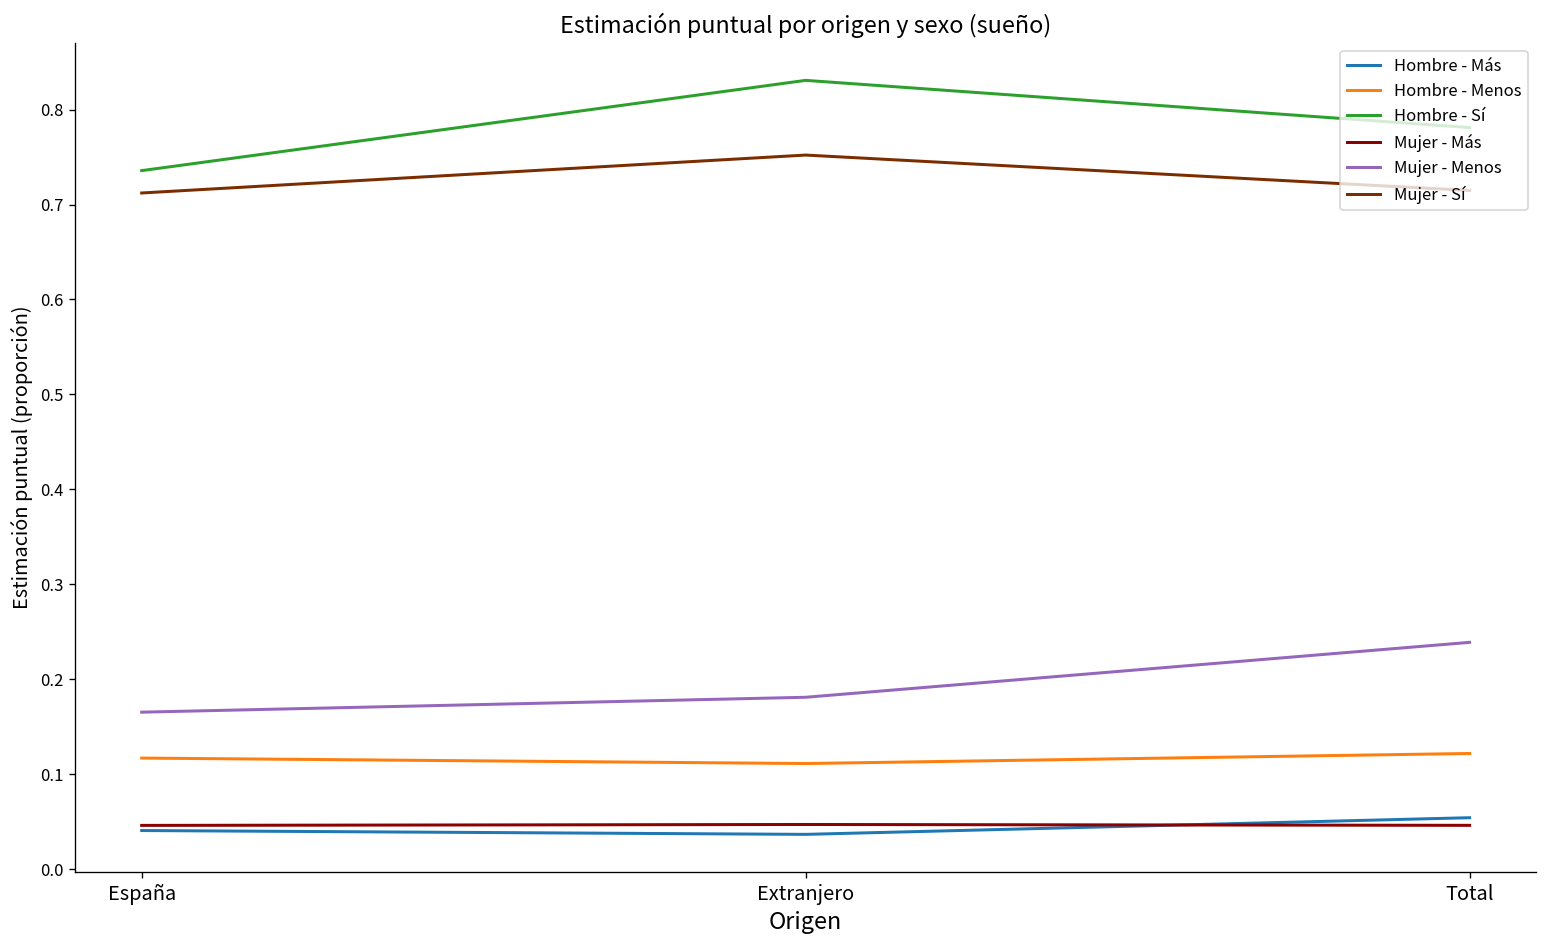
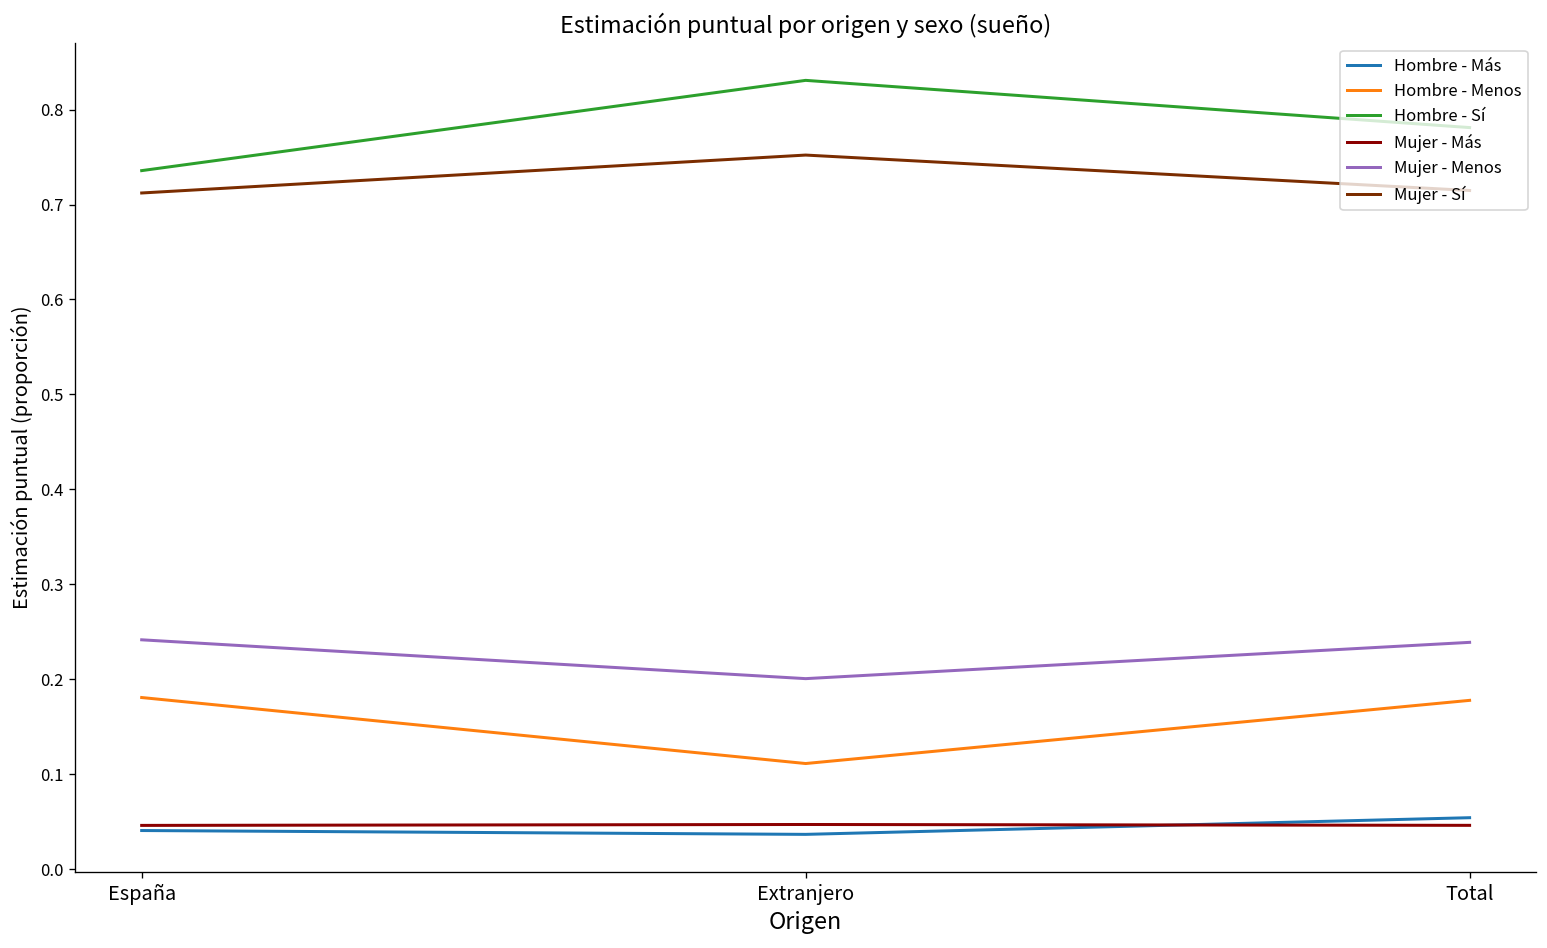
Hombre - Menos, España: 0.12 -> 0.18
Mujer - Menos, España: 0.17 -> 0.24
Mujer - Menos, Extranjero: 0.18 -> 0.20
Hombre - Menos, Total: 0.12 -> 0.18
